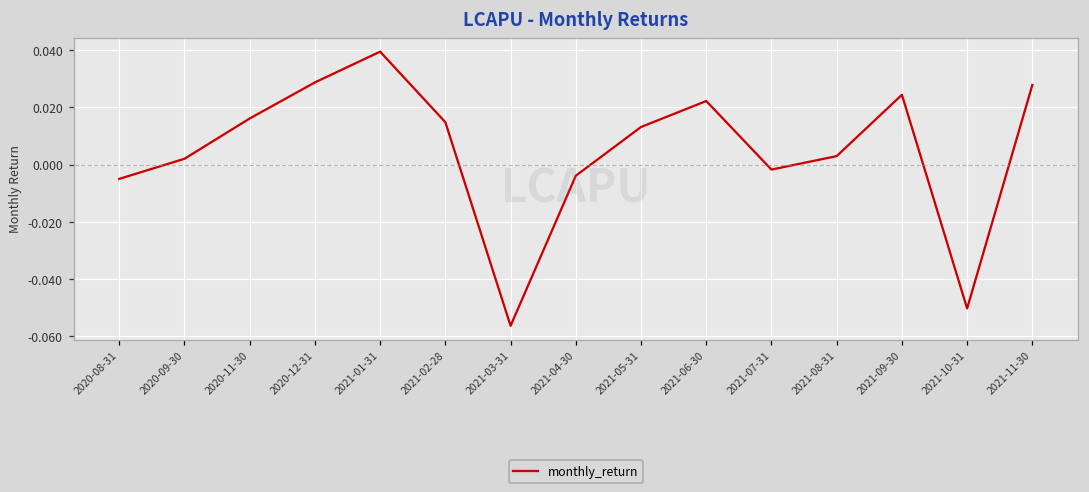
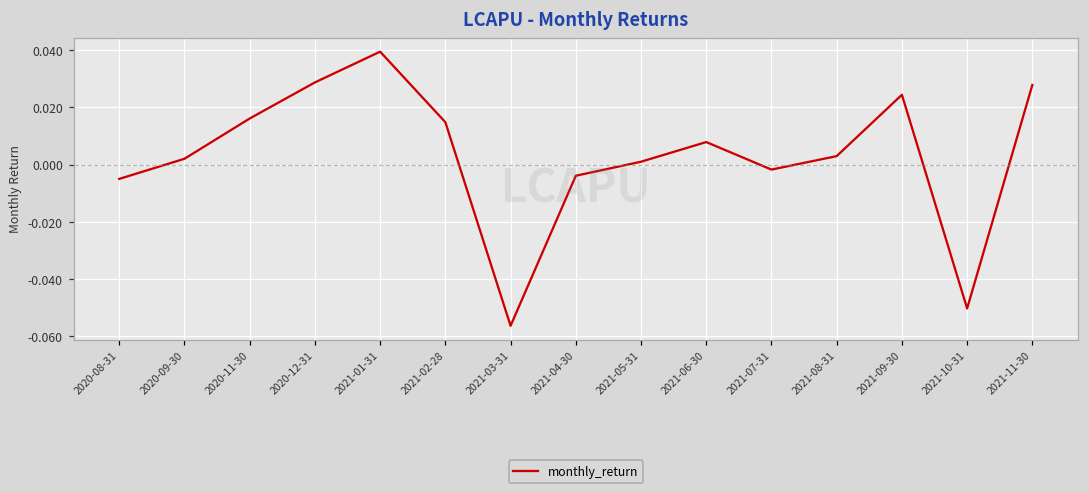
2021-05-31: 0.013 -> 0.001
2021-06-30: 0.022 -> 0.008
